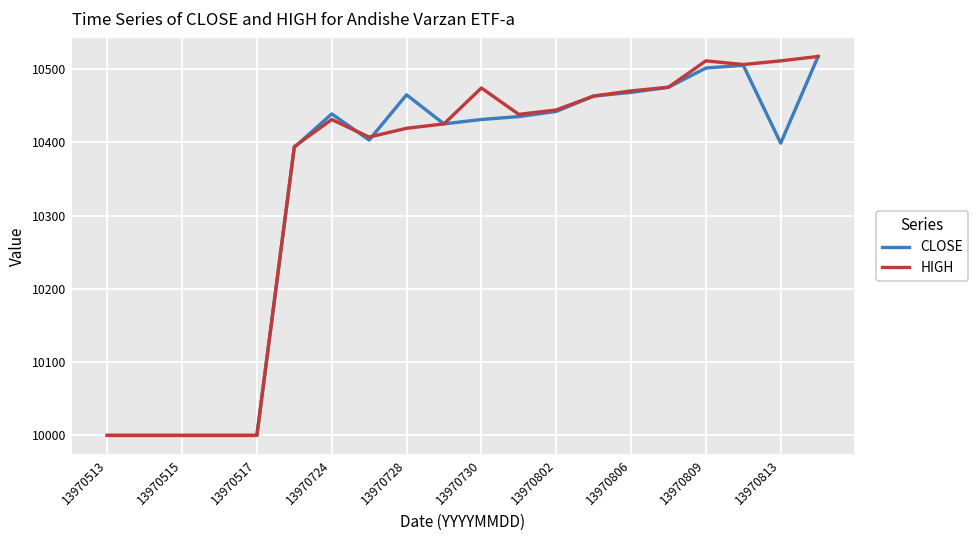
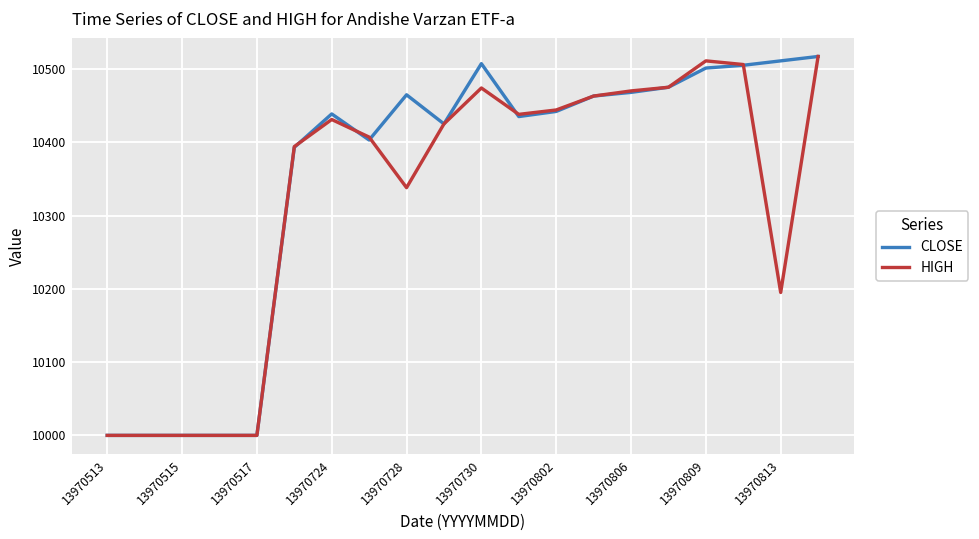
HIGH, 13970728: 10420 -> 10340
CLOSE, 13970730: 10430 -> 10510
CLOSE, 13970813: 10400 -> 10510
HIGH, 13970813: 10510 -> 10200
